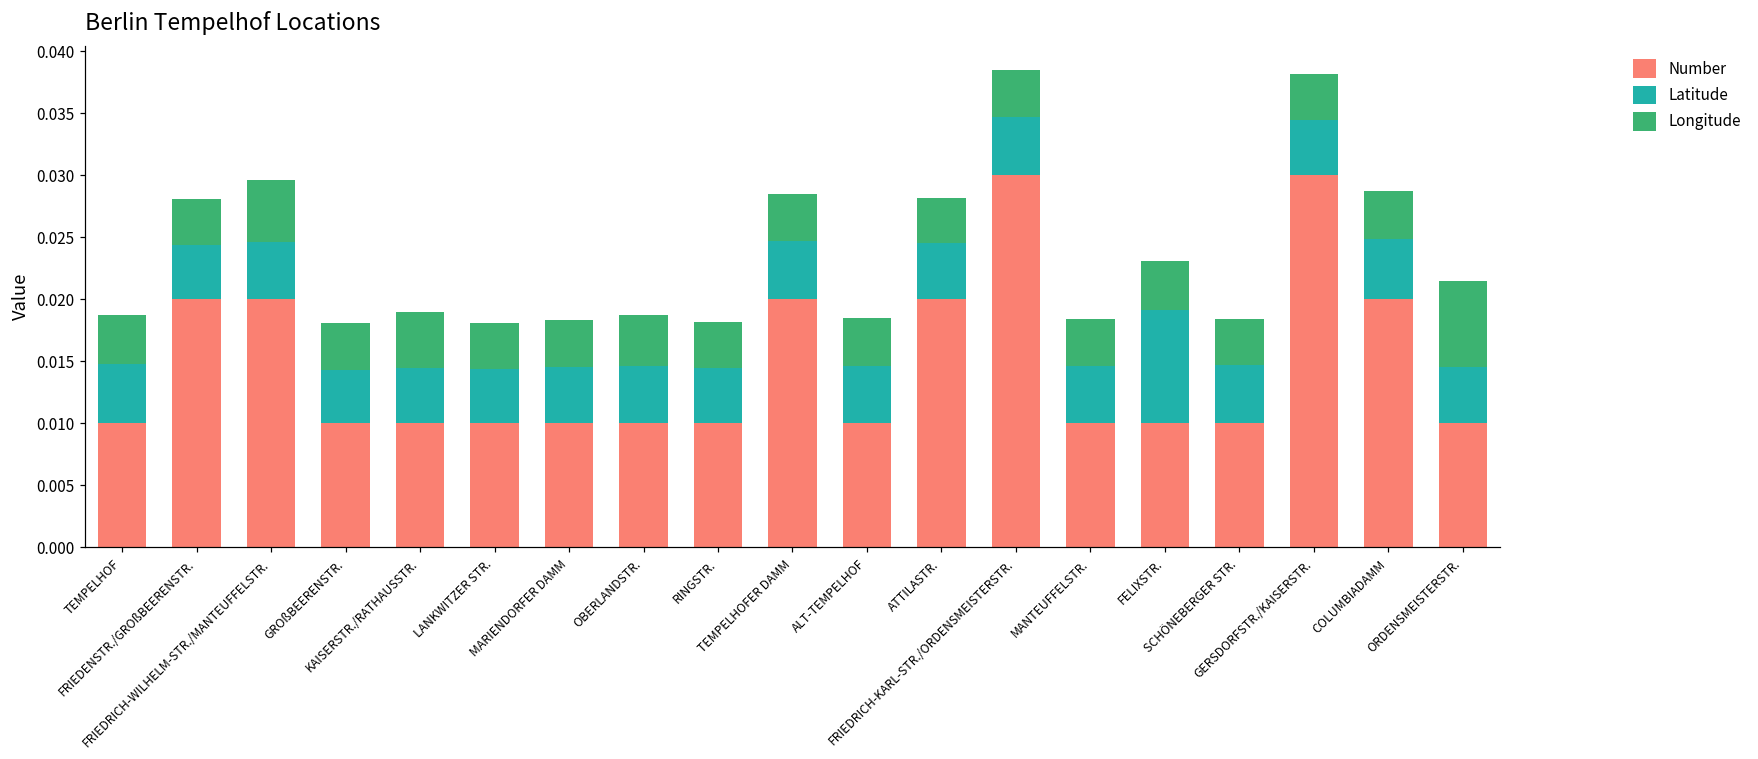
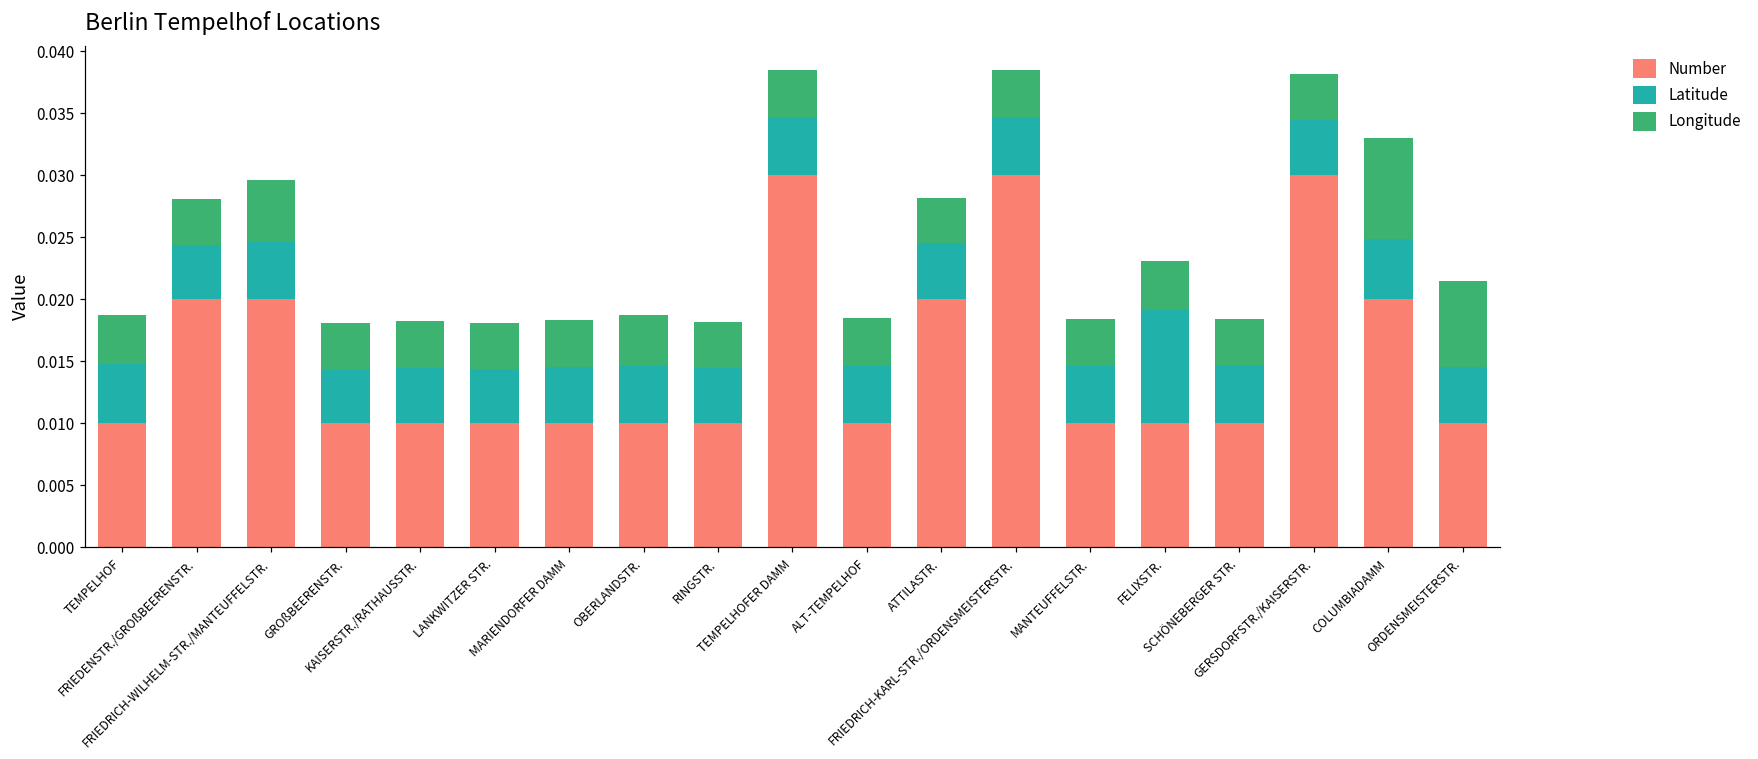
Longitude, KAISERSTR./RATHAUSSTR.: 0.0045 -> 0.0038
Number, TEMPELHOFER DAMM: 0.0200 -> 0.0300
Longitude, COLUMBIADAMM: 0.0039 -> 0.0082
